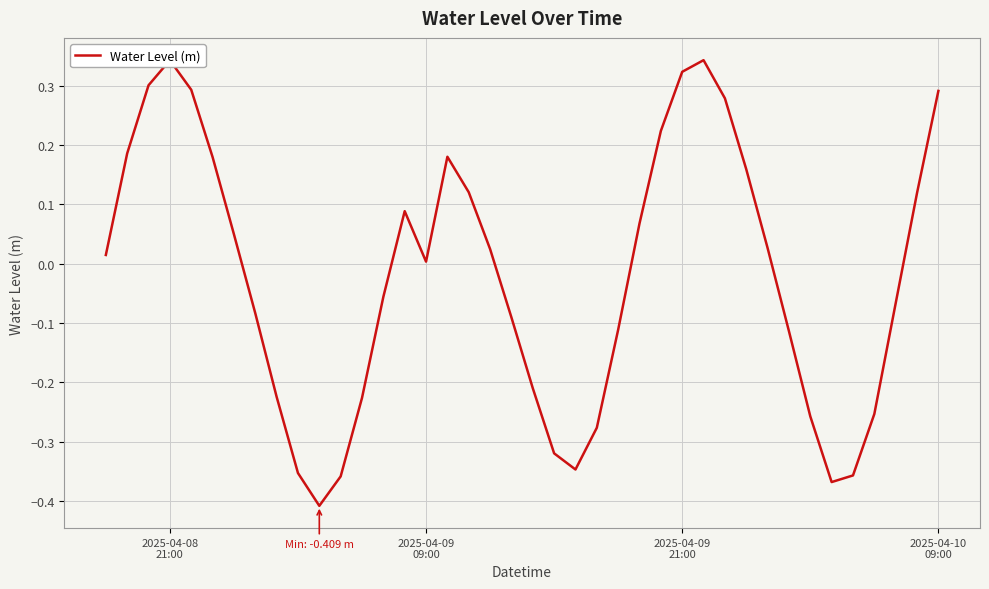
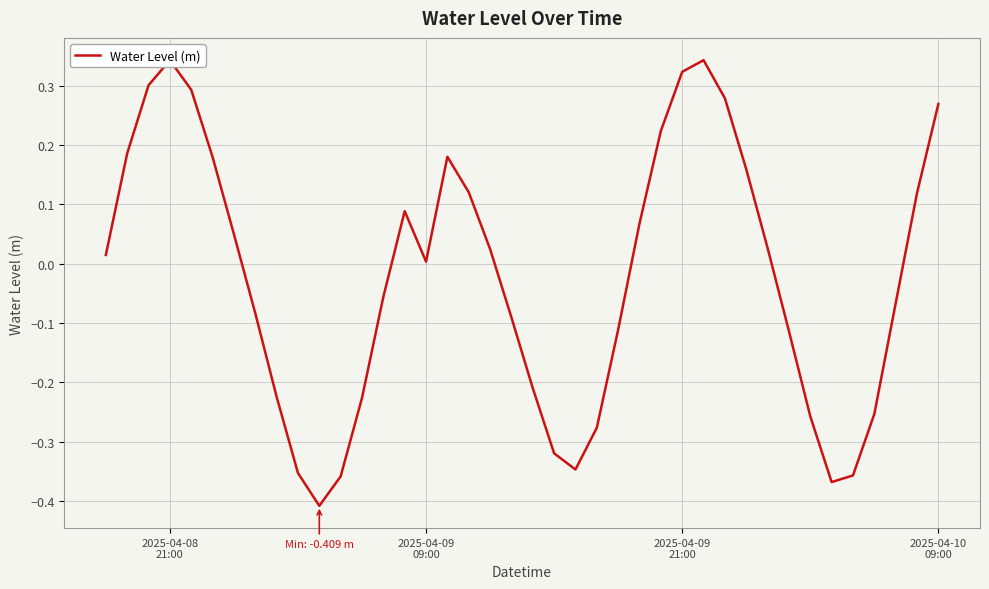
2025-04-10 09:00: 0.29 -> 0.27
